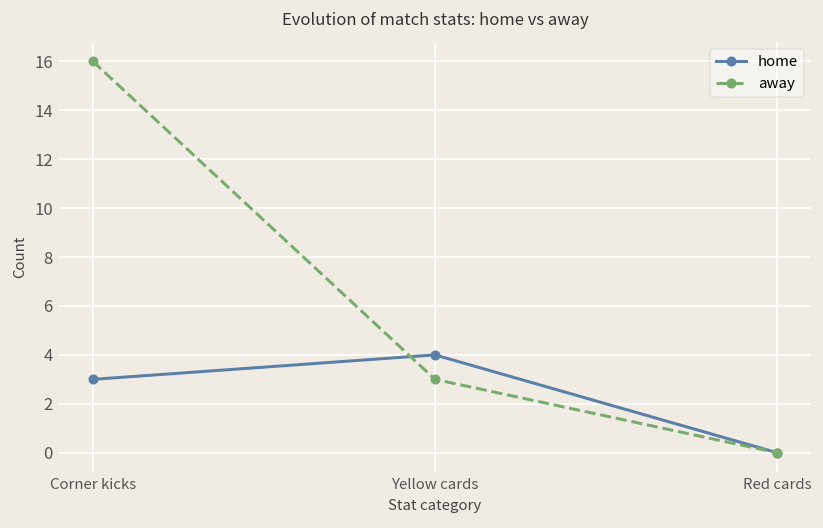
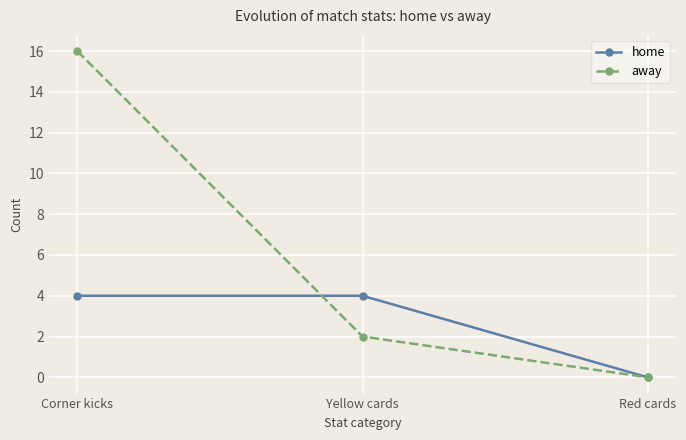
home, Corner kicks: 3 -> 4
away, Yellow cards: 3 -> 2
